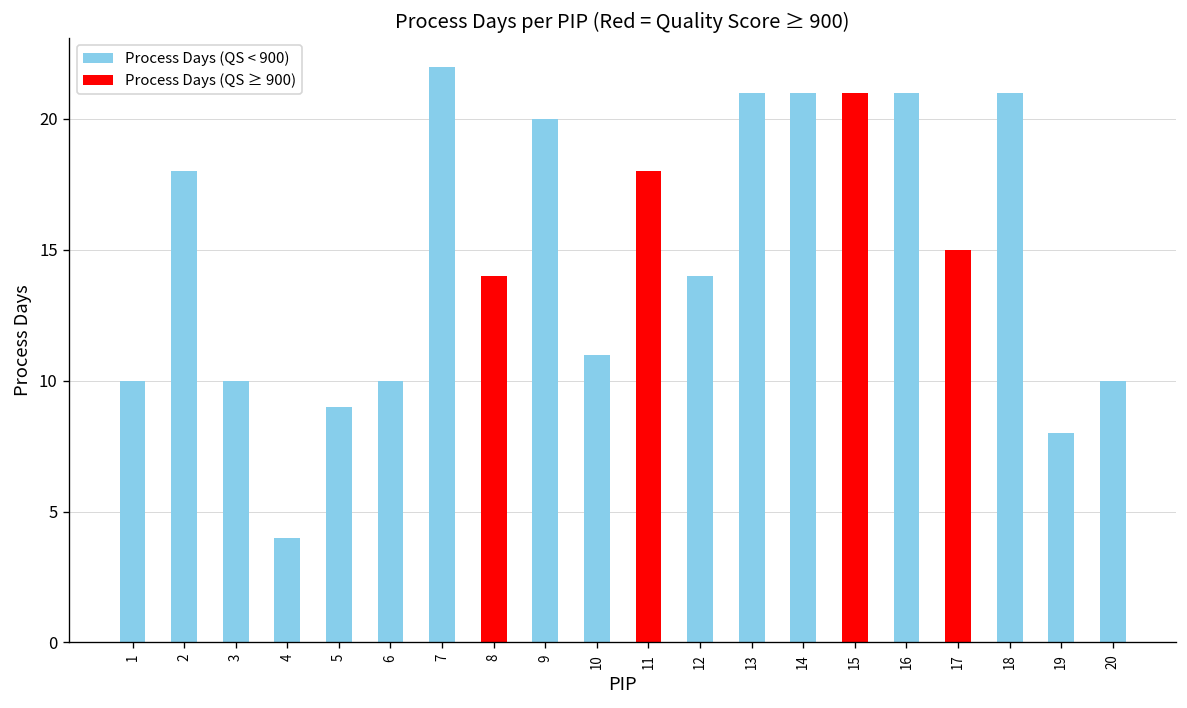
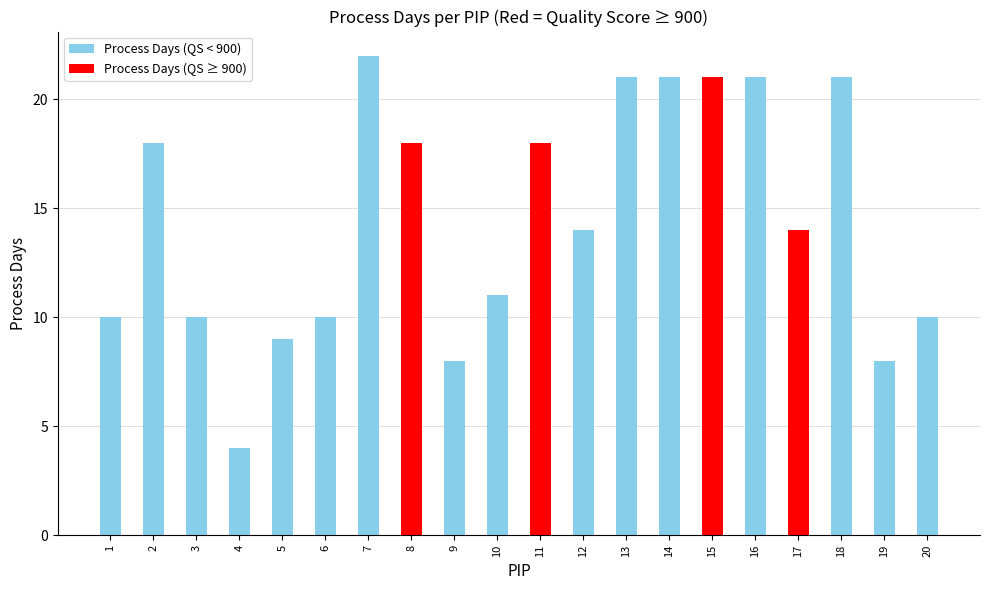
8: 14 -> 18
9: 20 -> 8
17: 15 -> 14
